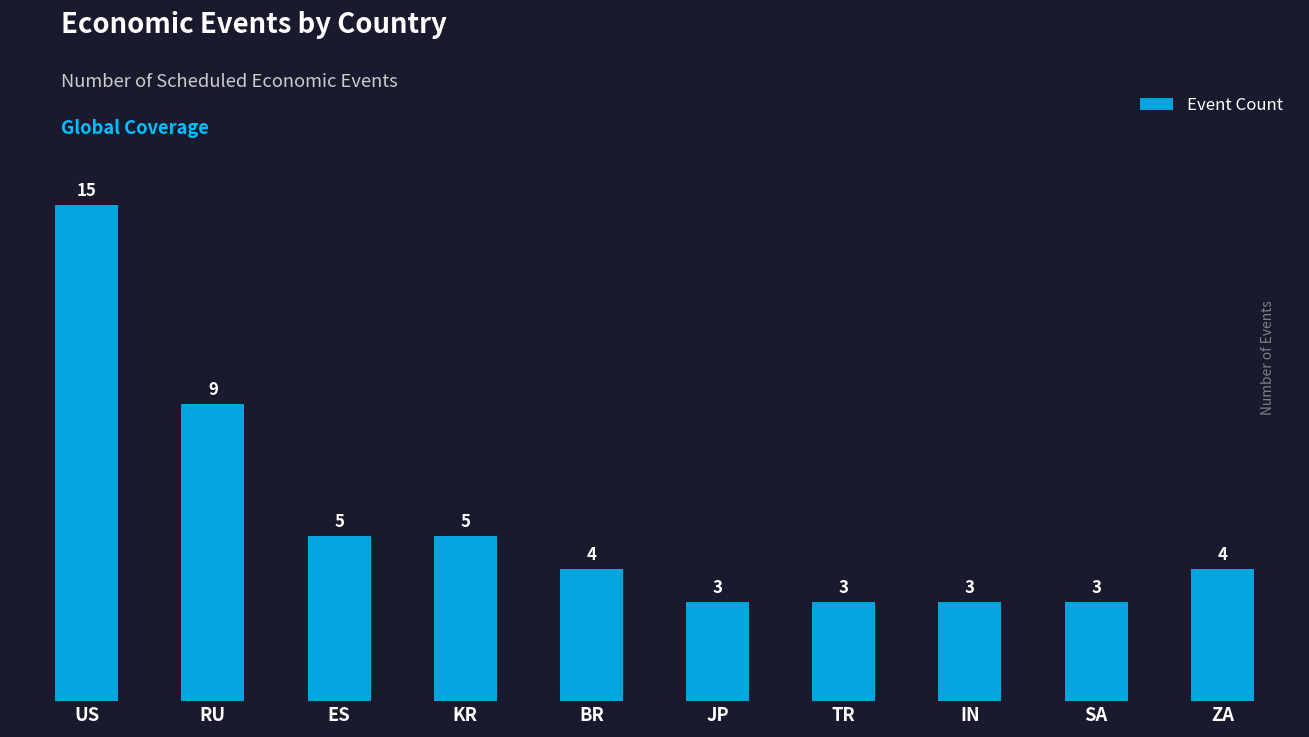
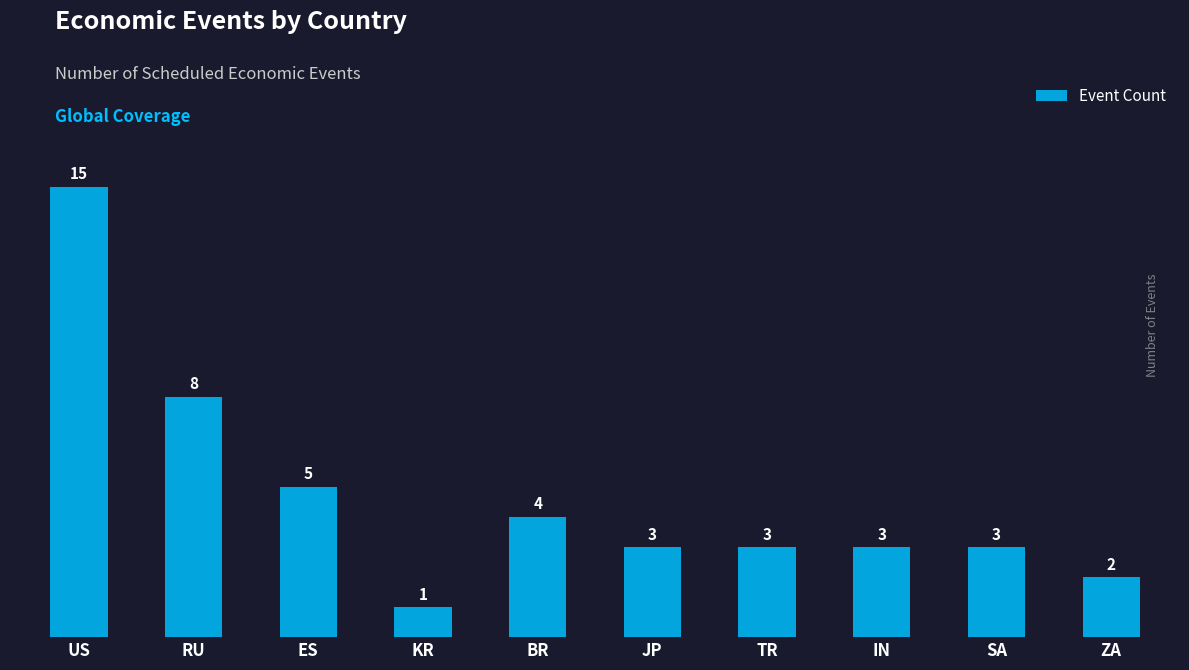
RU: 9 -> 8
KR: 5 -> 1
ZA: 4 -> 2
